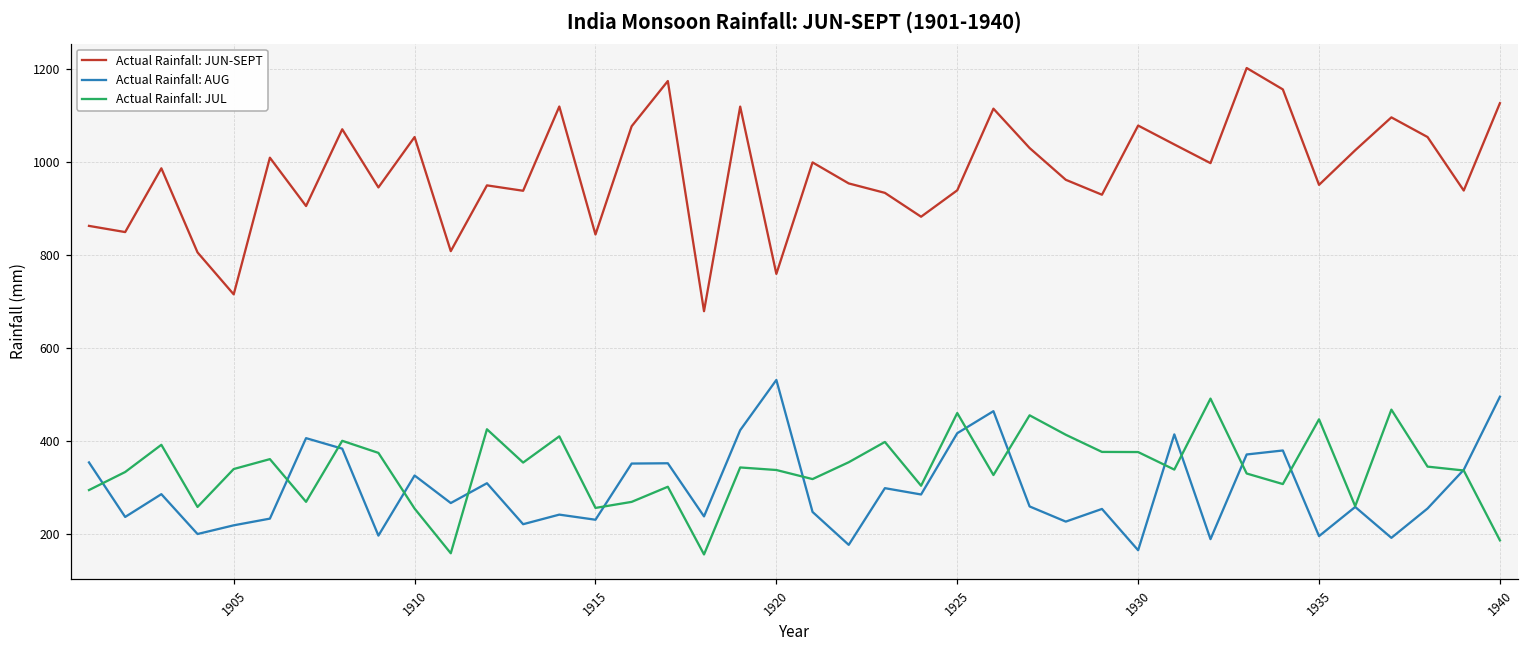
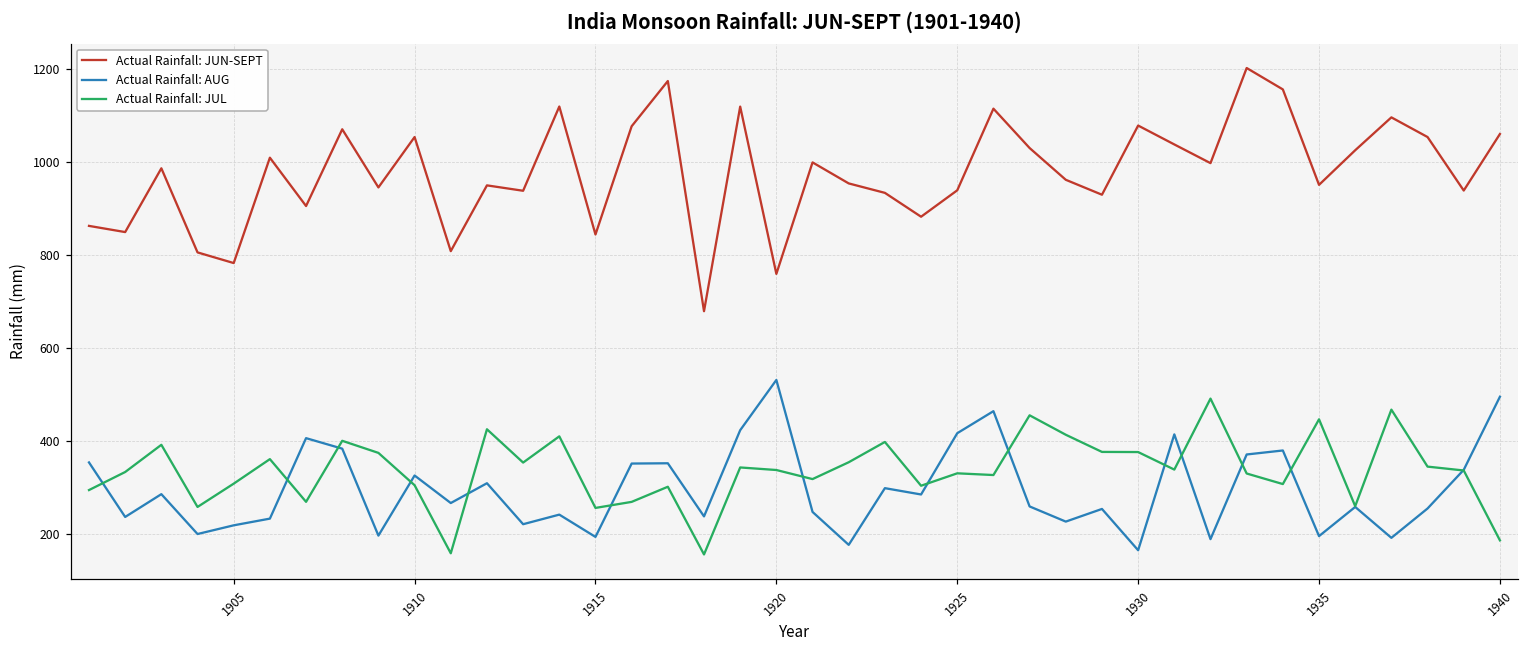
Actual Rainfall: JUN-SEPT, 1905: 720 -> 780
Actual Rainfall: JUL, 1905: 340 -> 310
Actual Rainfall: JUL, 1910: 260 -> 310
Actual Rainfall: AUG, 1915: 230 -> 190
Actual Rainfall: JUL, 1925: 460 -> 330
Actual Rainfall: JUN-SEPT, 1940: 1130 -> 1060
